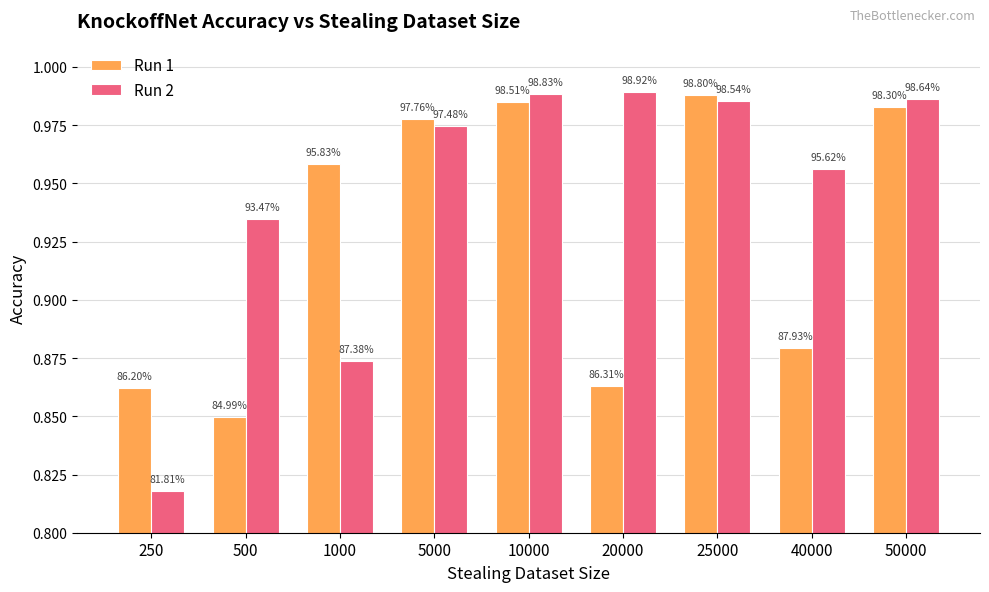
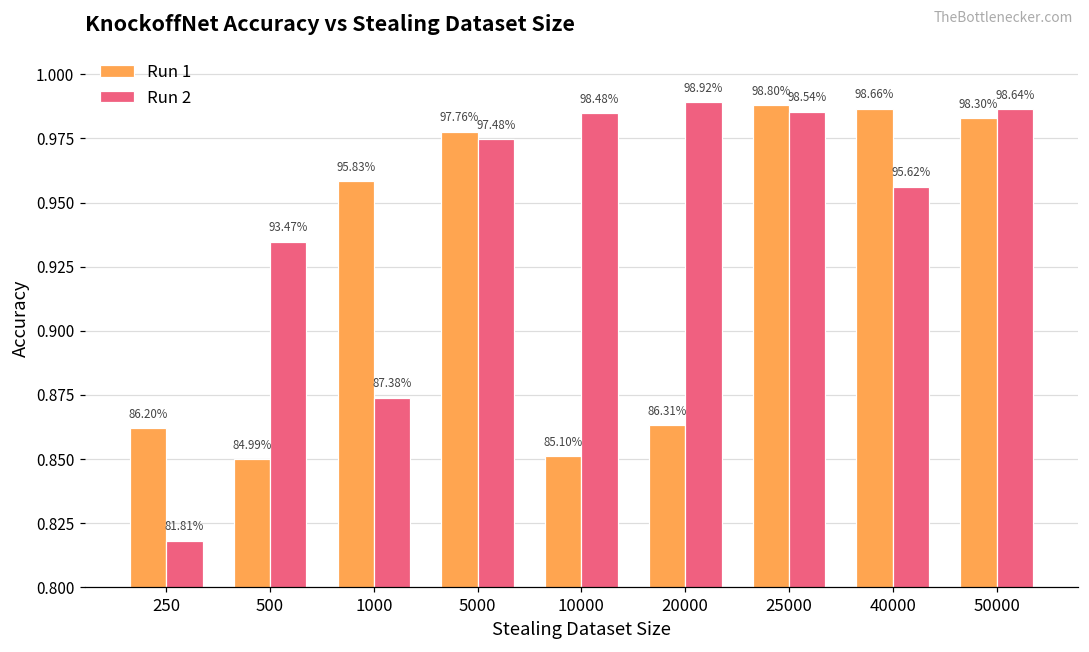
Run 1, 10000: 98.51% -> 85.10%
Run 2, 10000: 98.83% -> 98.48%
Run 1, 40000: 87.93% -> 98.66%
